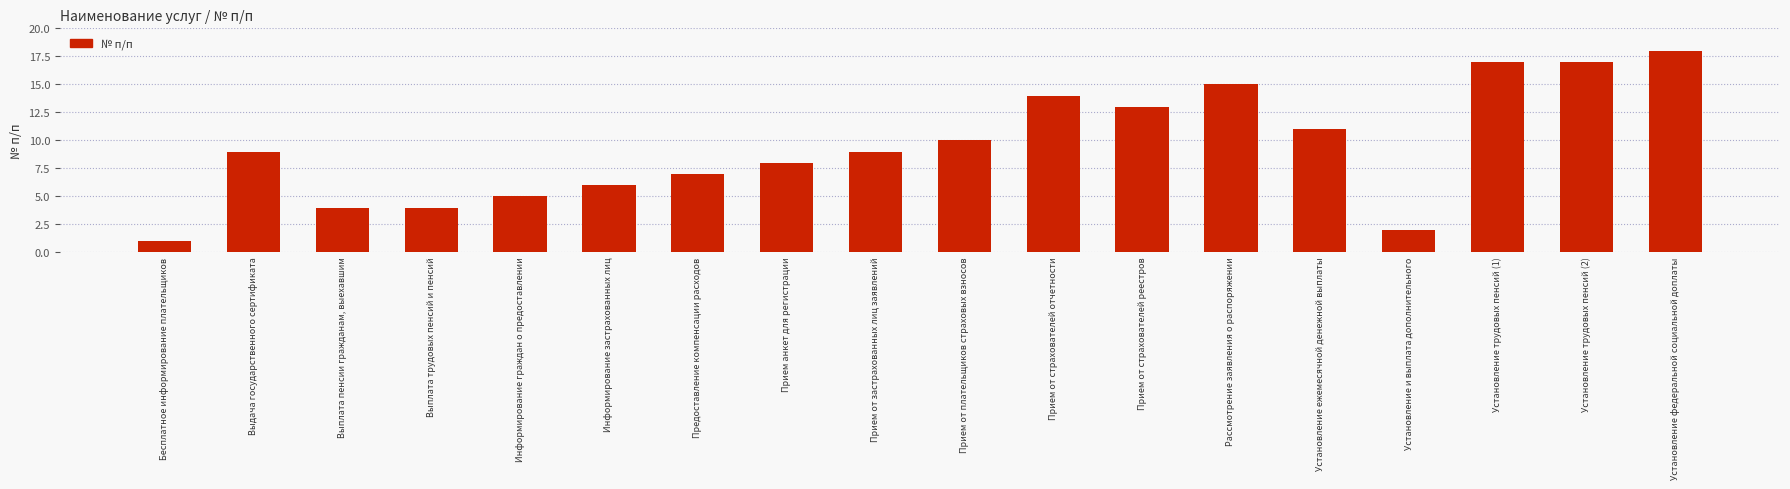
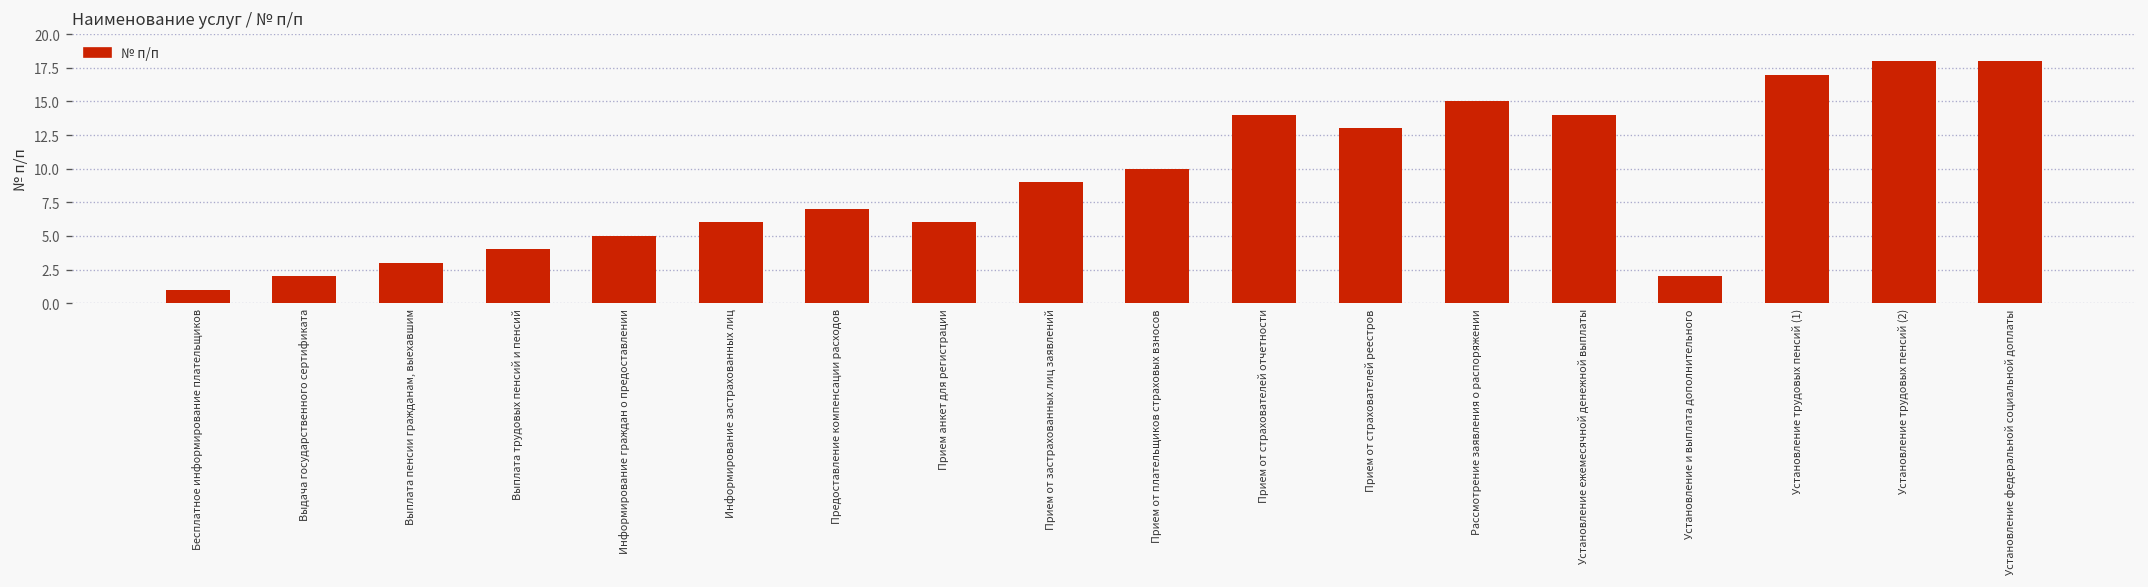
Выдача государственного сертификата: 9 -> 2
Выплата пенсии гражданам, выехавшим: 4 -> 3
Прием анкет для регистрации: 8 -> 6
Установление ежемесячной денежной выплаты: 11 -> 14
Установление трудовых пенсий (2): 17 -> 18
